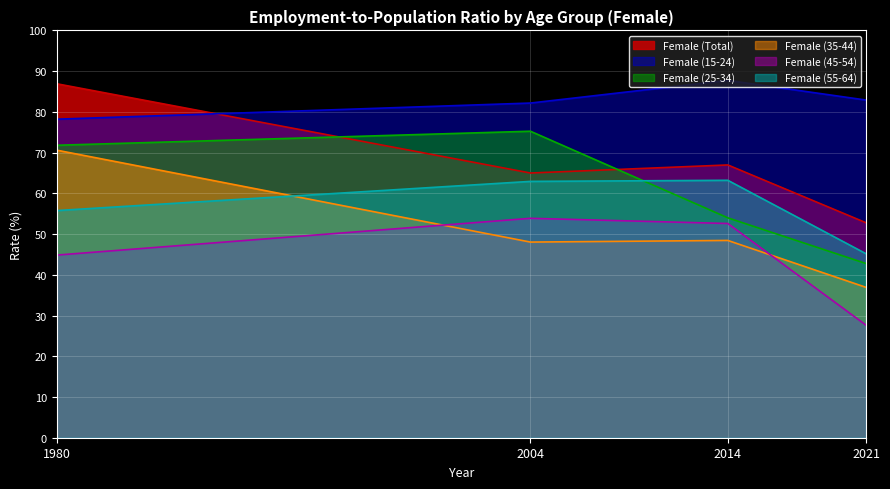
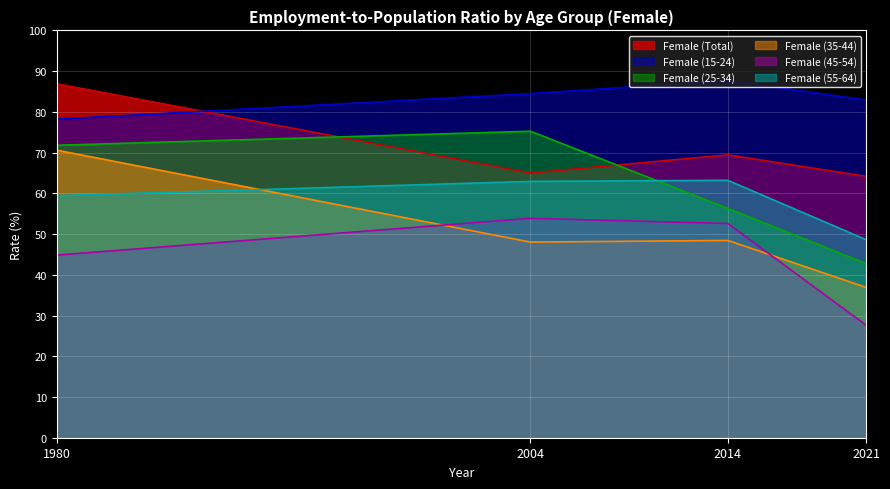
Female (55-64), 1980: 56 -> 59
Female (15-24), 2004: 82 -> 84
Female (Total), 2014: 67 -> 69
Female (25-34), 2014: 54 -> 56
Female (Total), 2021: 53 -> 64
Female (55-64), 2021: 45 -> 49
